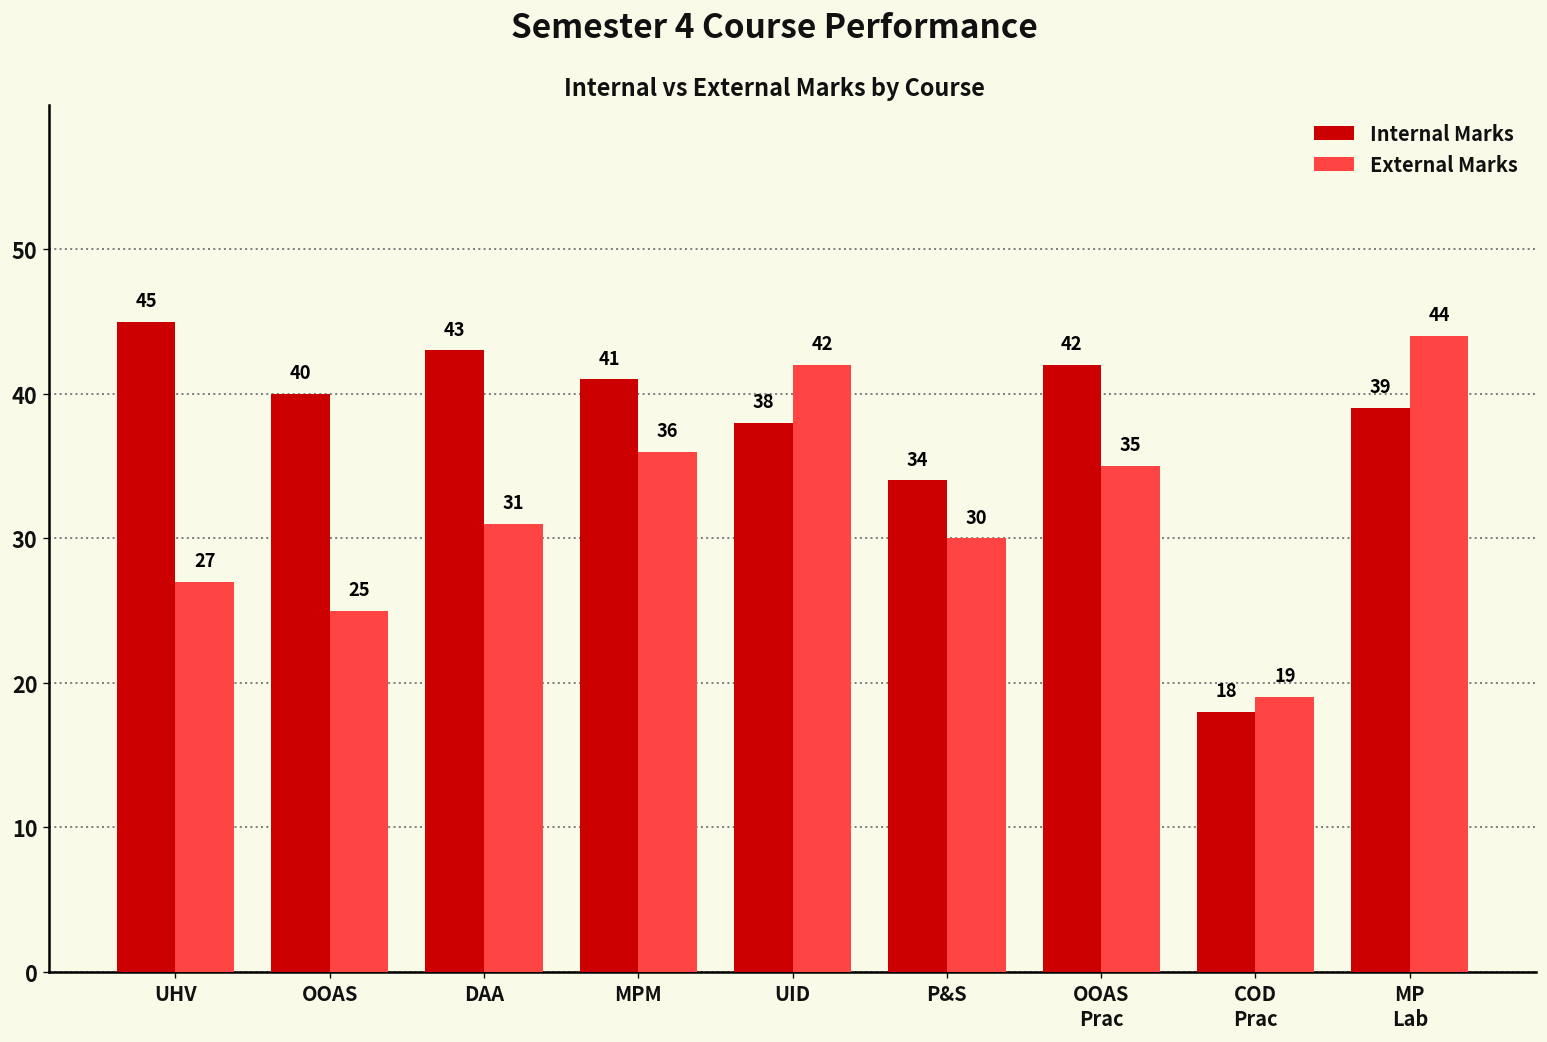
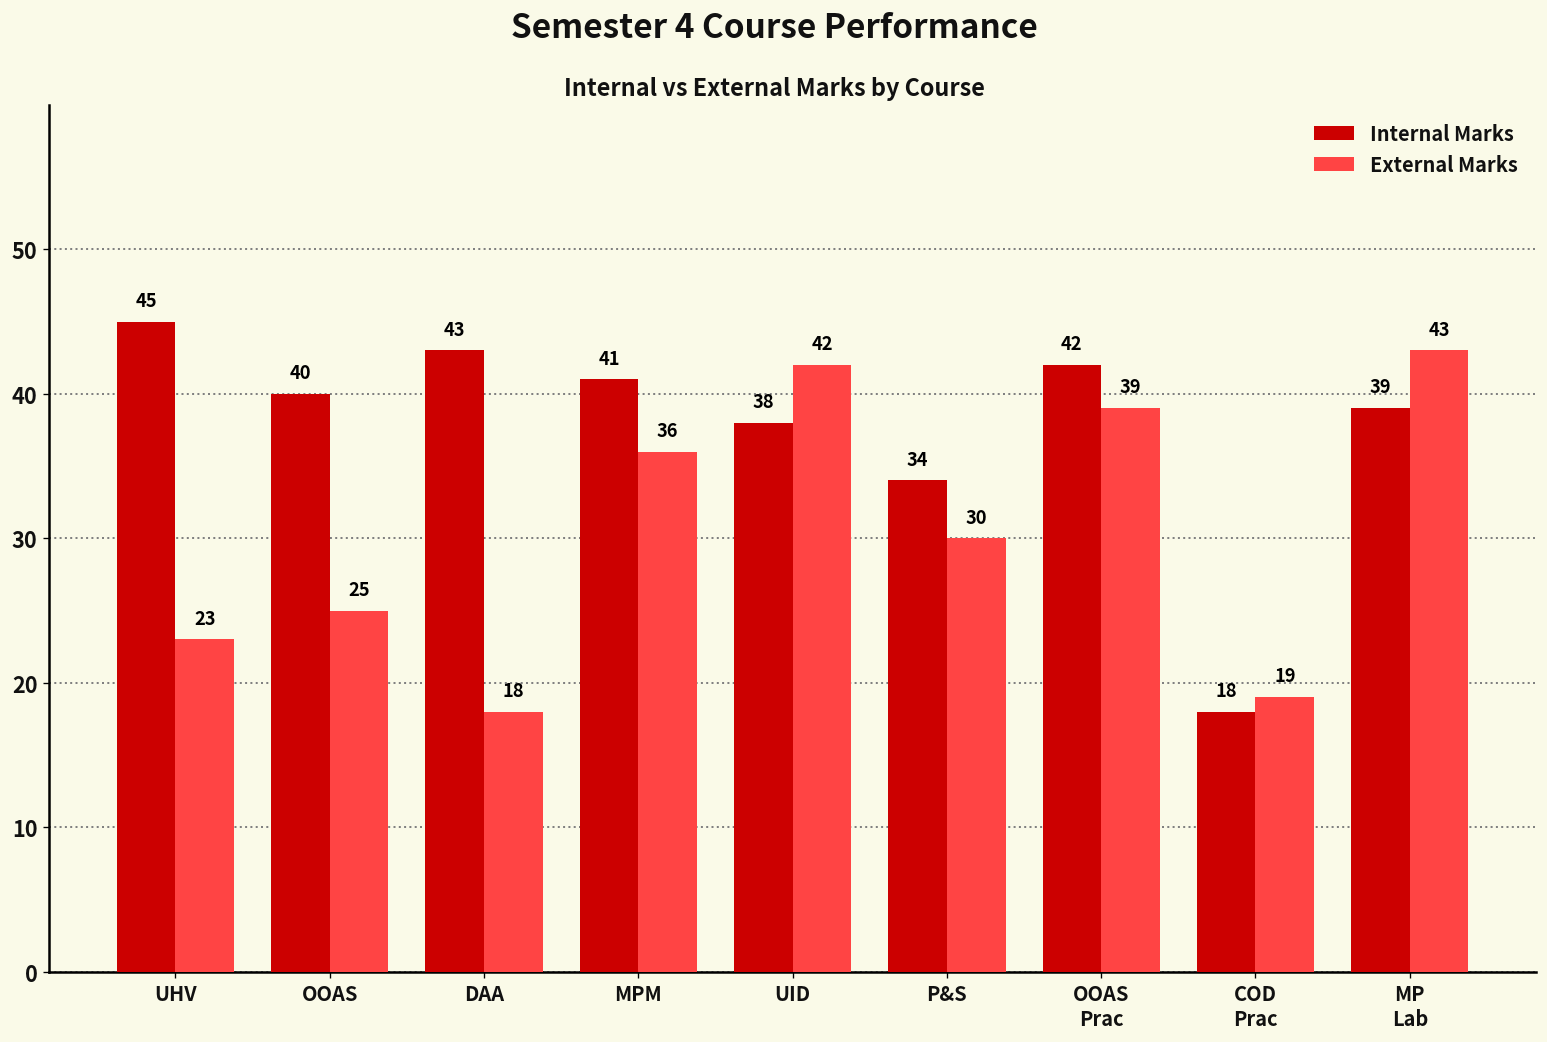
External Marks, UHV: 27 -> 23
External Marks, DAA: 31 -> 18
External Marks, OOAS Prac: 35 -> 39
External Marks, MP Lab: 44 -> 43
